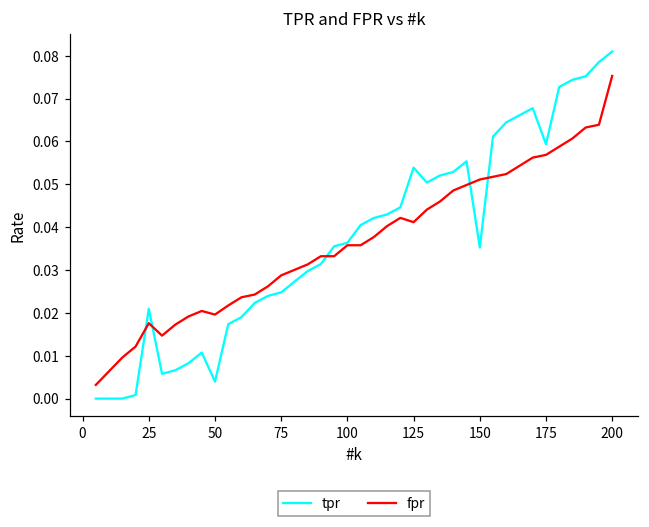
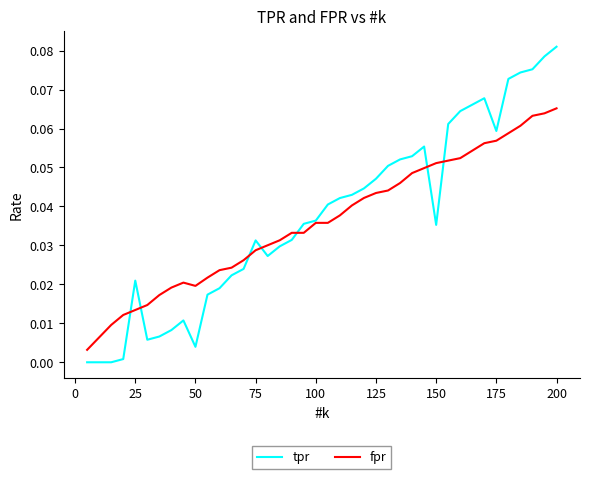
fpr, 25: 0.018 -> 0.013
tpr, 75: 0.025 -> 0.031
tpr, 125: 0.054 -> 0.047
fpr, 125: 0.041 -> 0.043
fpr, 200: 0.075 -> 0.065
